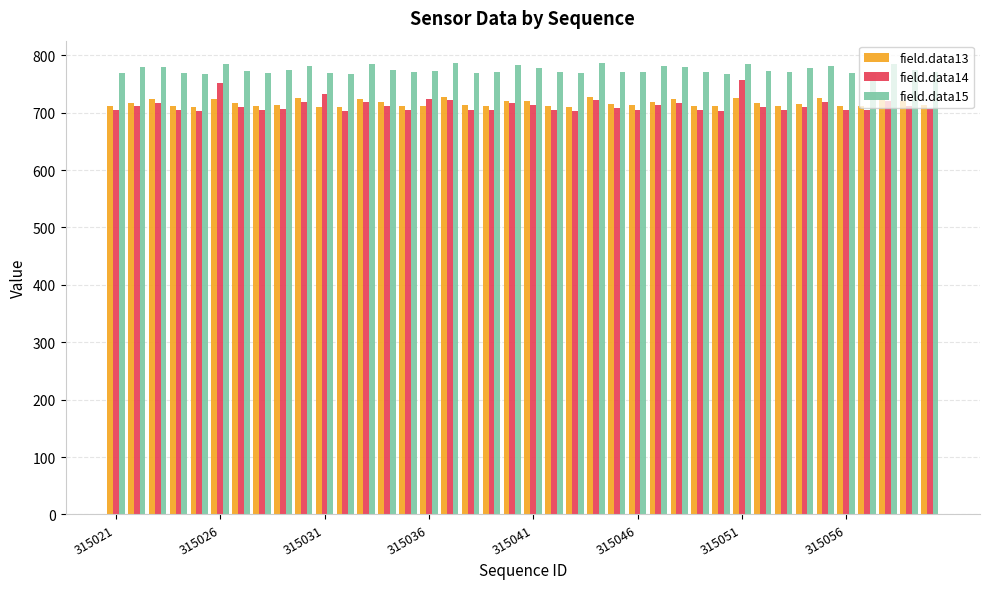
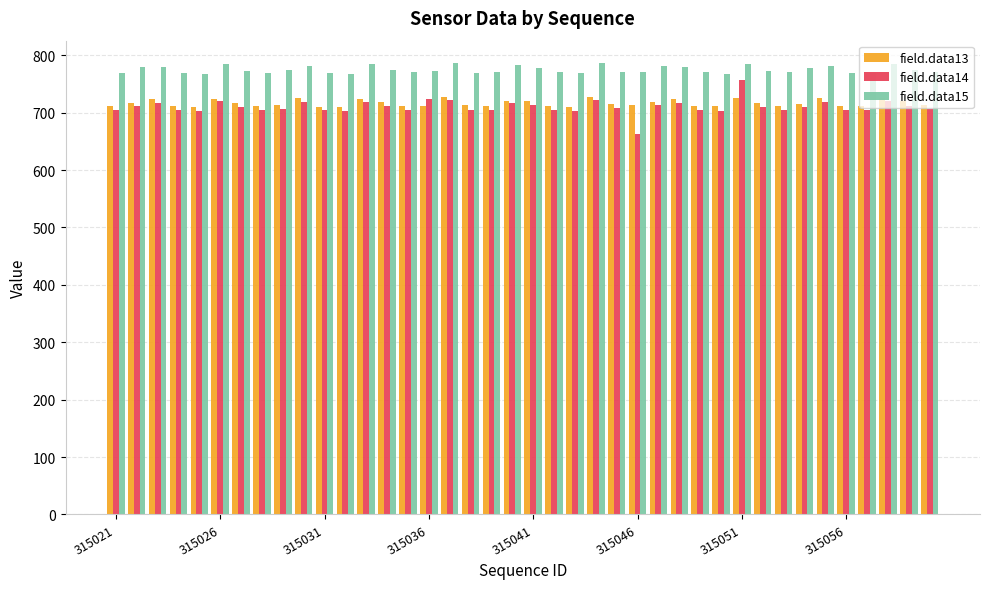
field.data14, 315026: 750 -> 720
field.data14, 315031: 730 -> 700
field.data14, 315046: 710 -> 660
